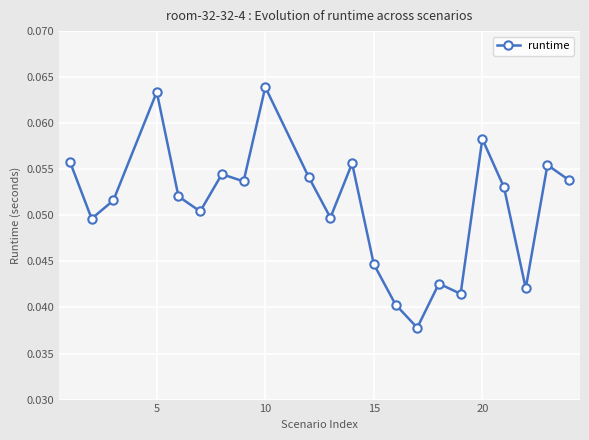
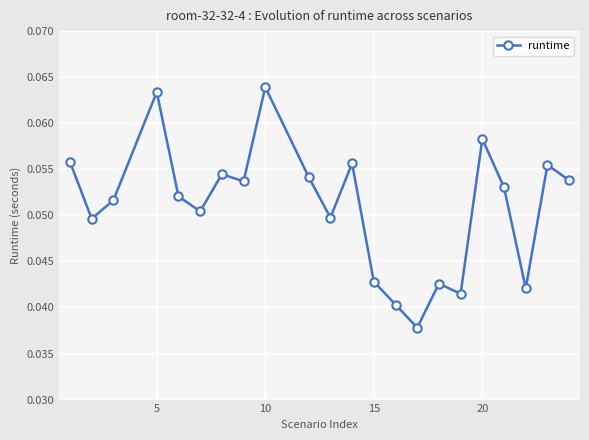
15: 0.045 -> 0.043
